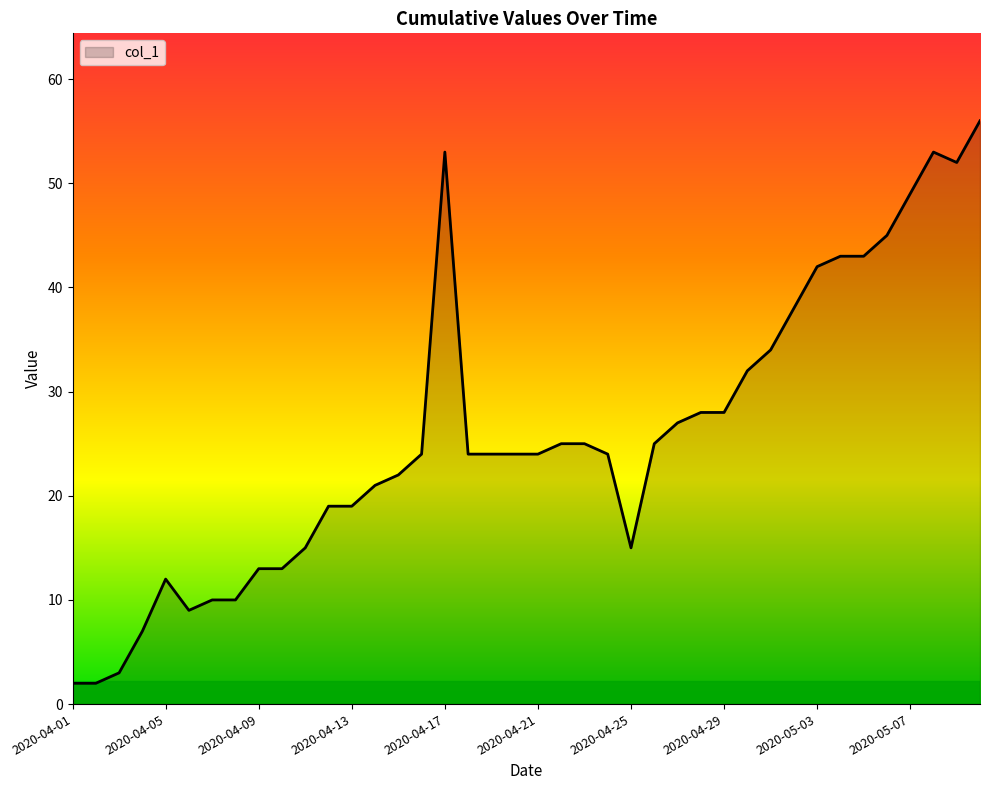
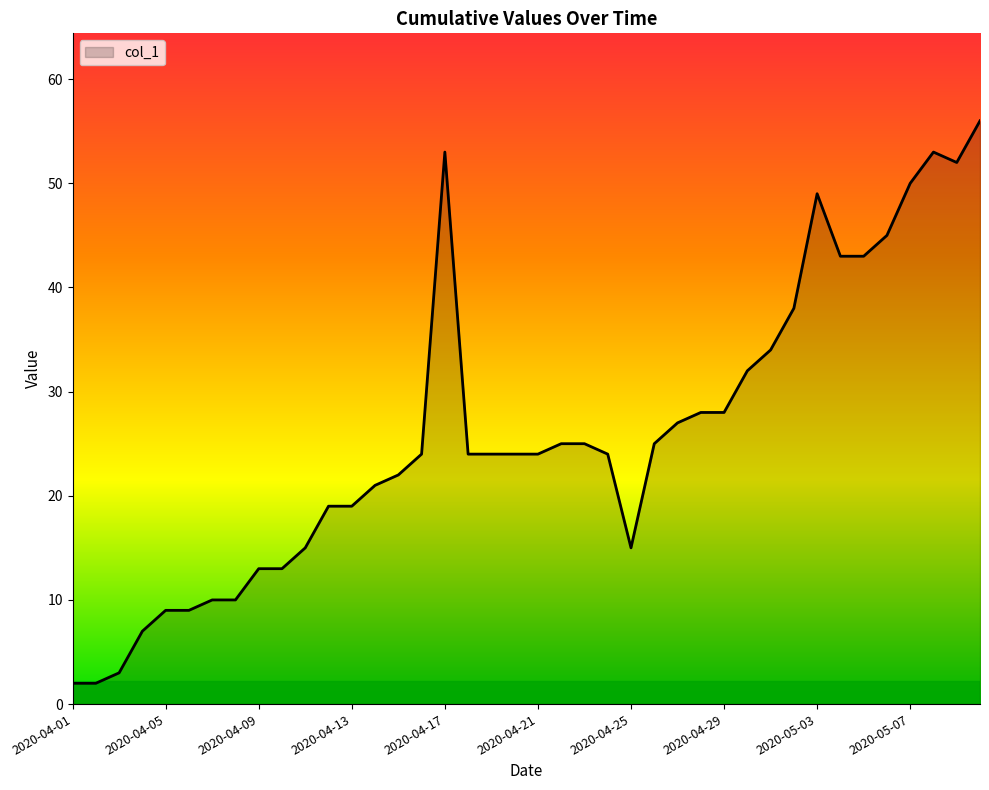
2020-04-05: 12 -> 9
2020-05-03: 42 -> 49
2020-05-07: 49 -> 50
